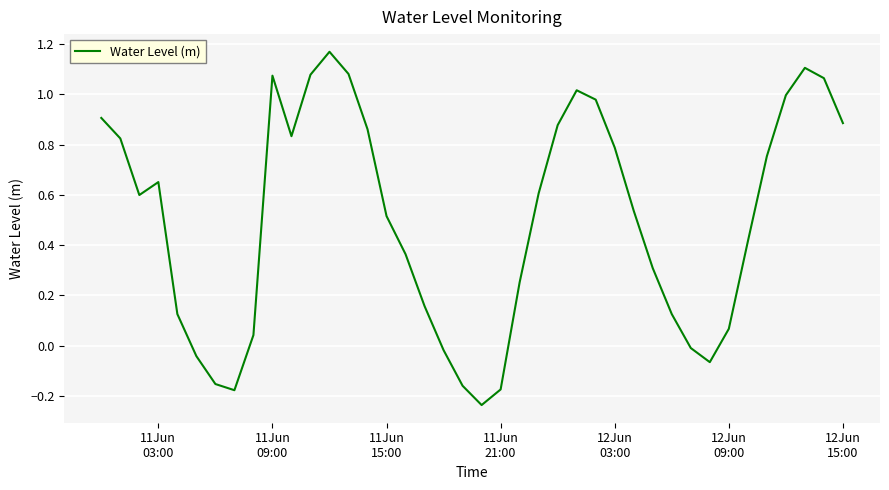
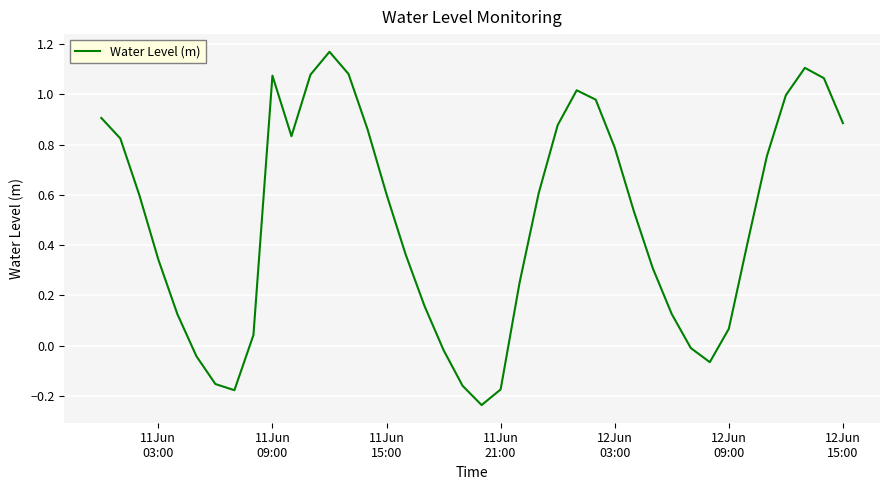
11Jun 03:00: 0.65 -> 0.34
11Jun 15:00: 0.52 -> 0.60
